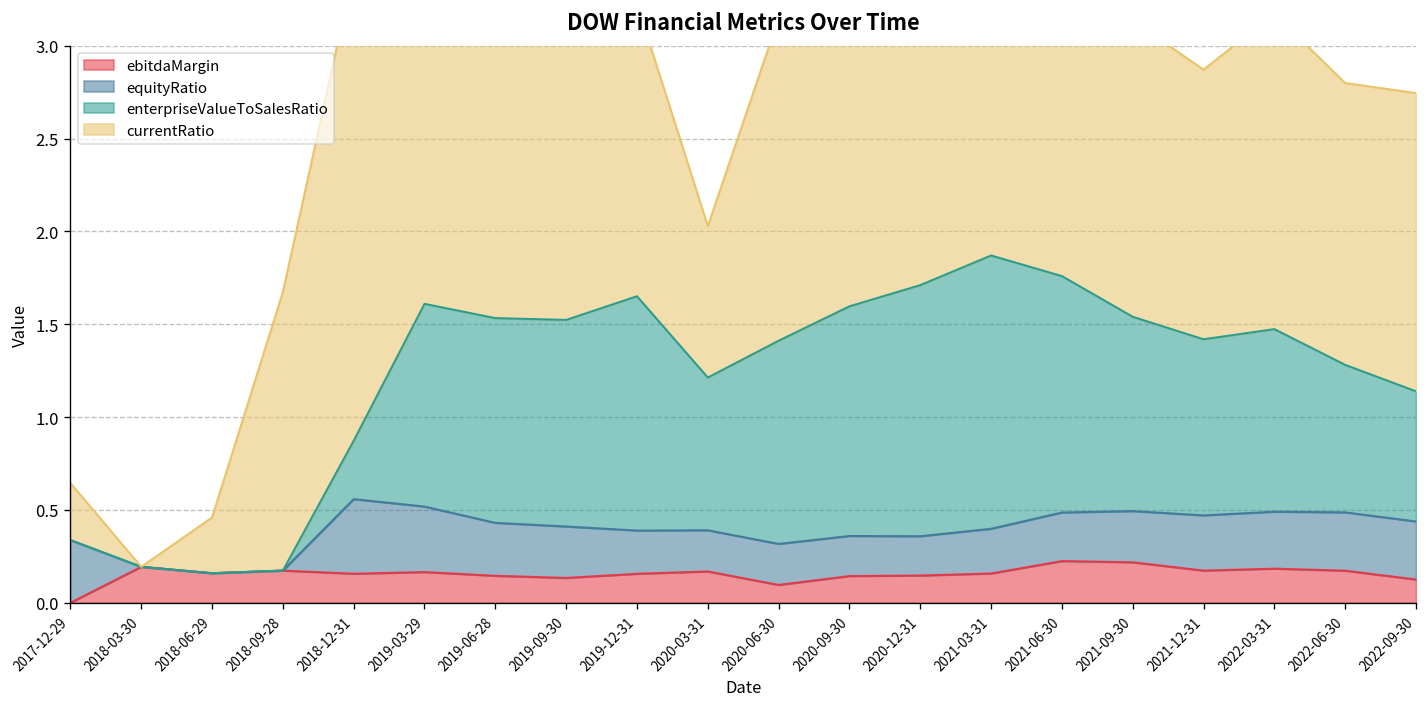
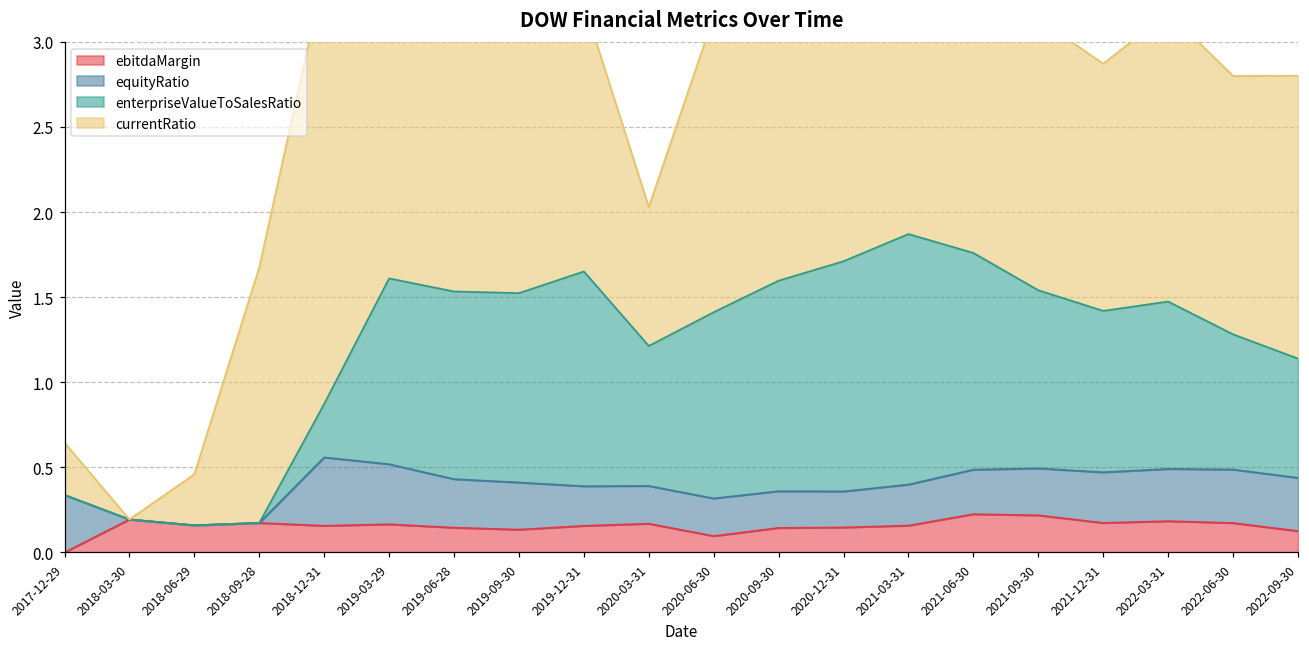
currentRatio, 2022-09-30: 1.61 -> 1.66
